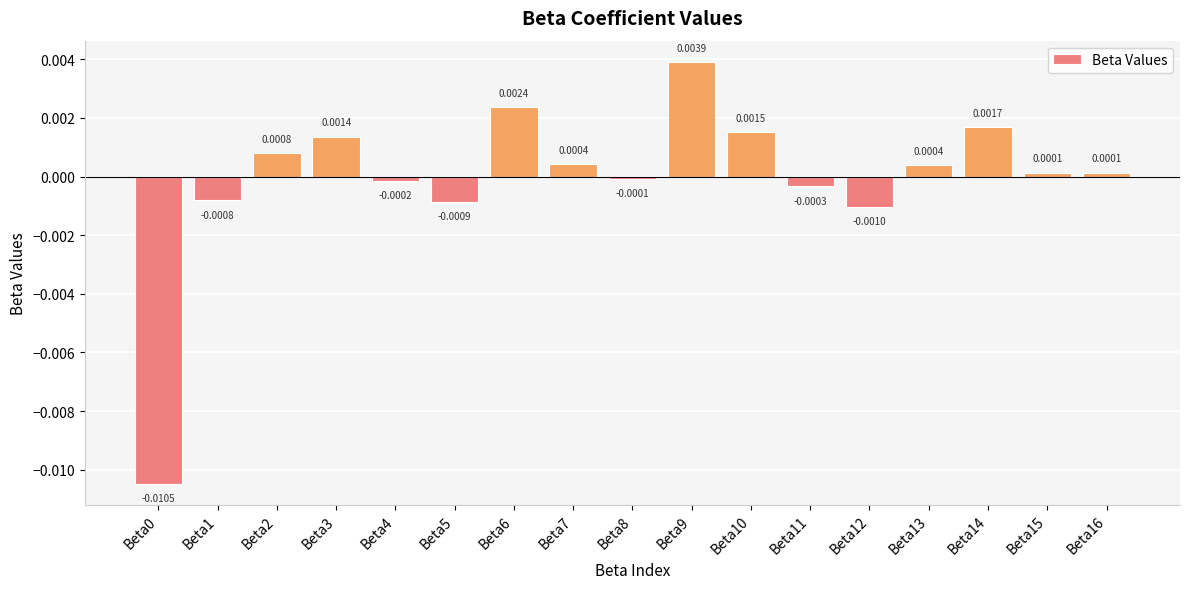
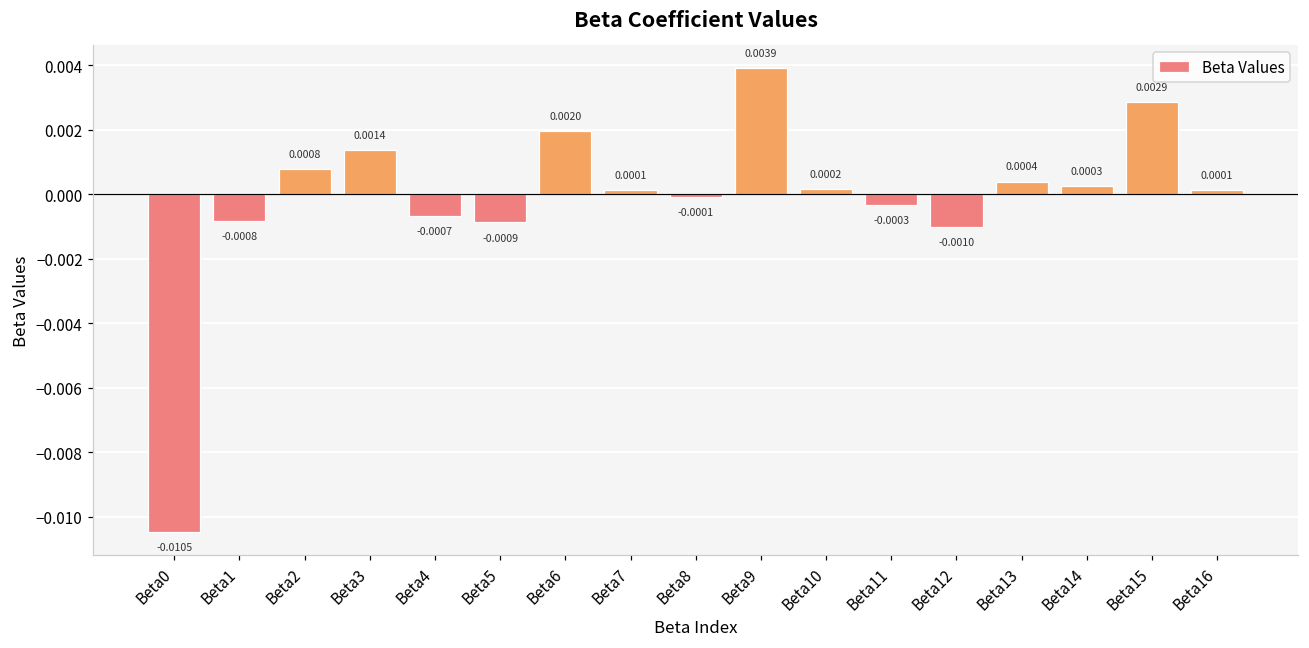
Beta4: -0.0002 -> -0.0007
Beta6: 0.0024 -> 0.0020
Beta7: 0.0004 -> 0.0001
Beta10: 0.0015 -> 0.0002
Beta14: 0.0017 -> 0.0003
Beta15: 0.0001 -> 0.0029
